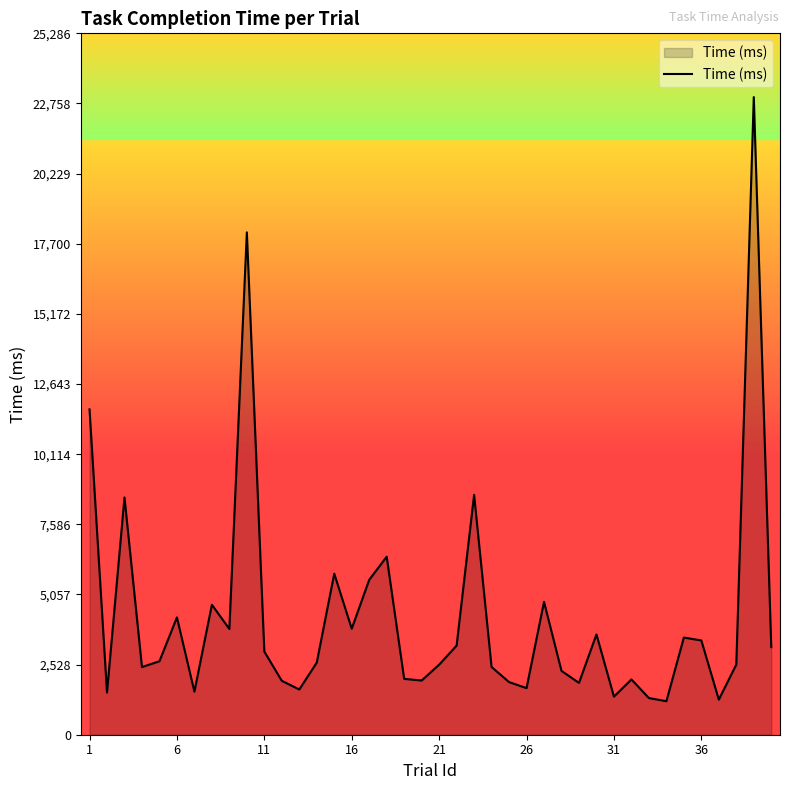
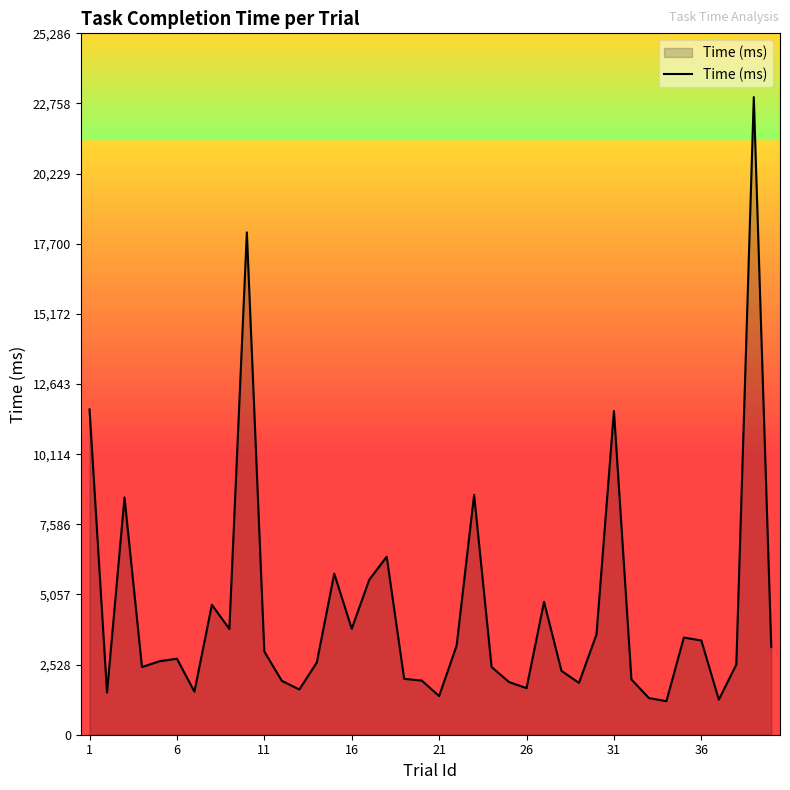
6: 4,200 -> 2,700
21: 2,500 -> 1,400
31: 1,400 -> 11,700
